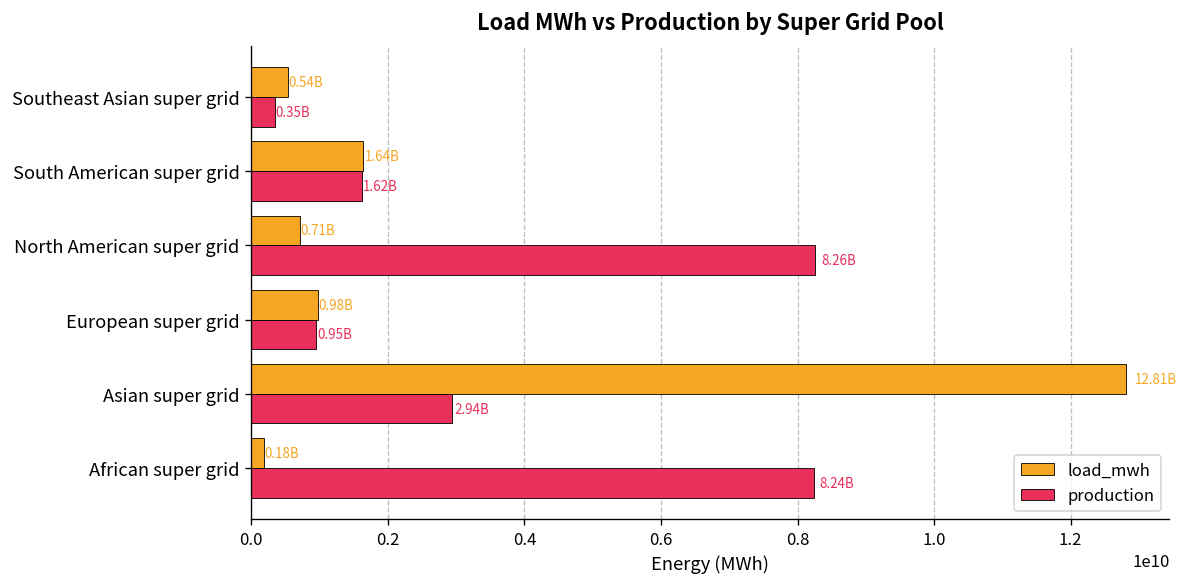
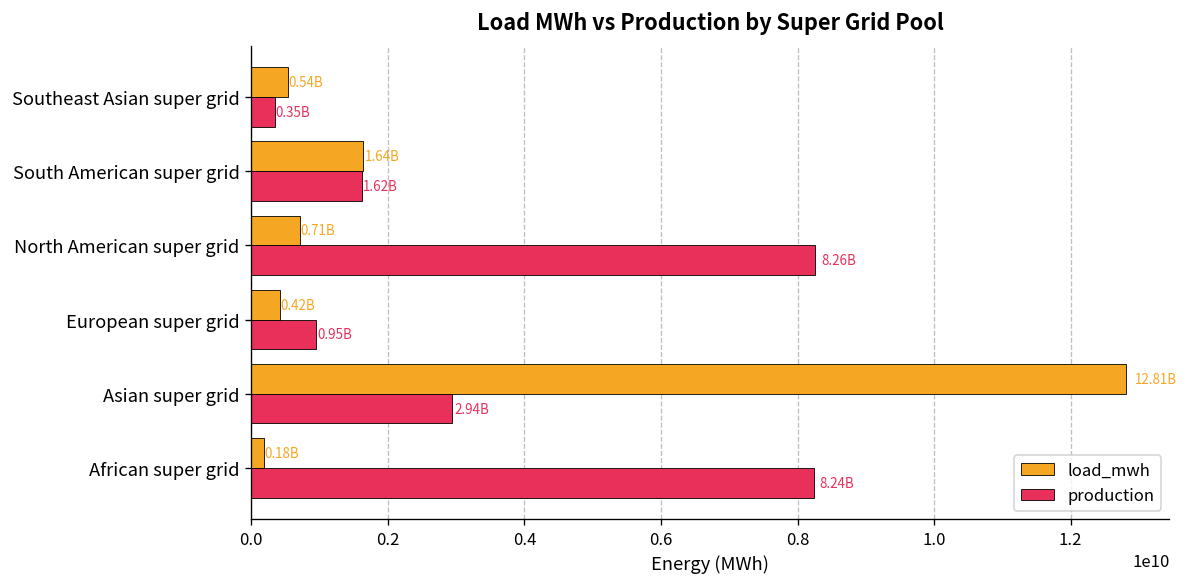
load_mwh, European super grid: 0.98B -> 0.42B
